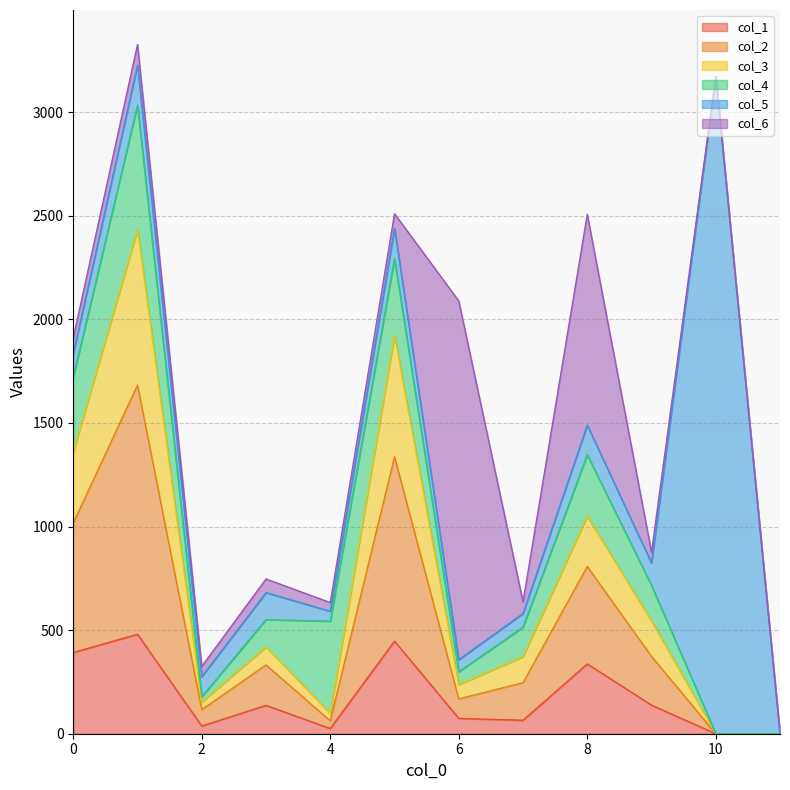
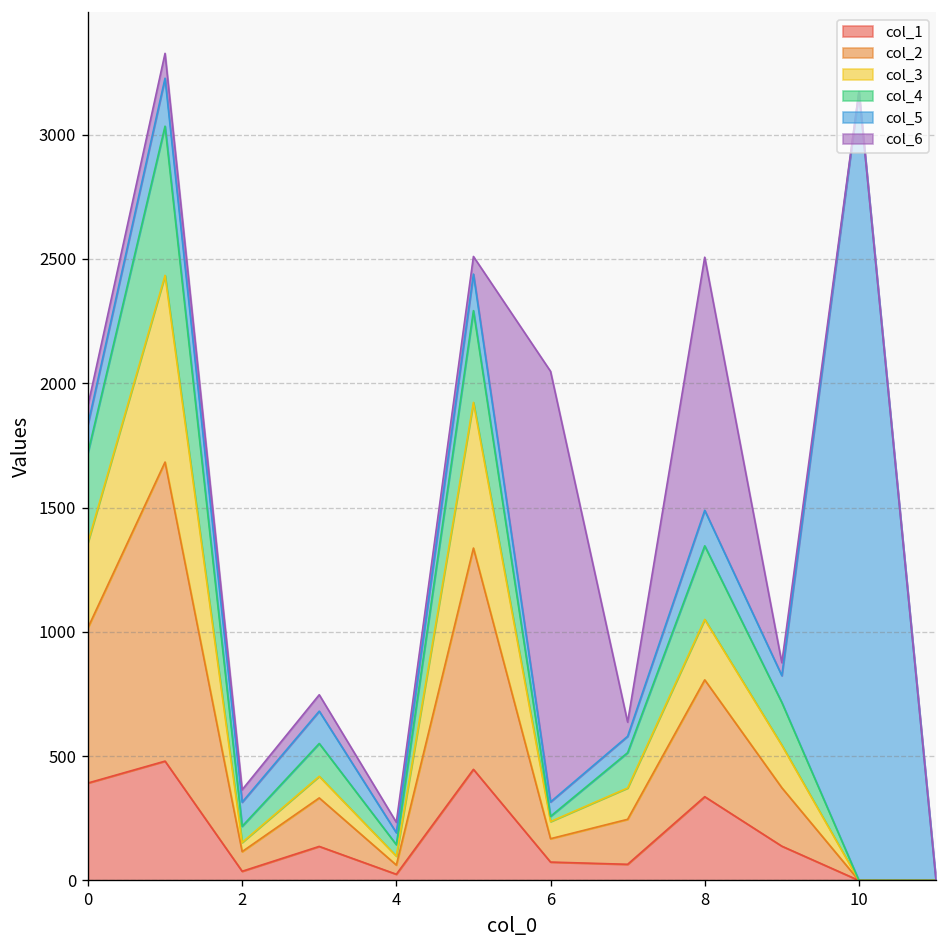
col_4, 2: 30 -> 70
col_4, 4: 450 -> 50
col_4, 6: 60 -> 20
